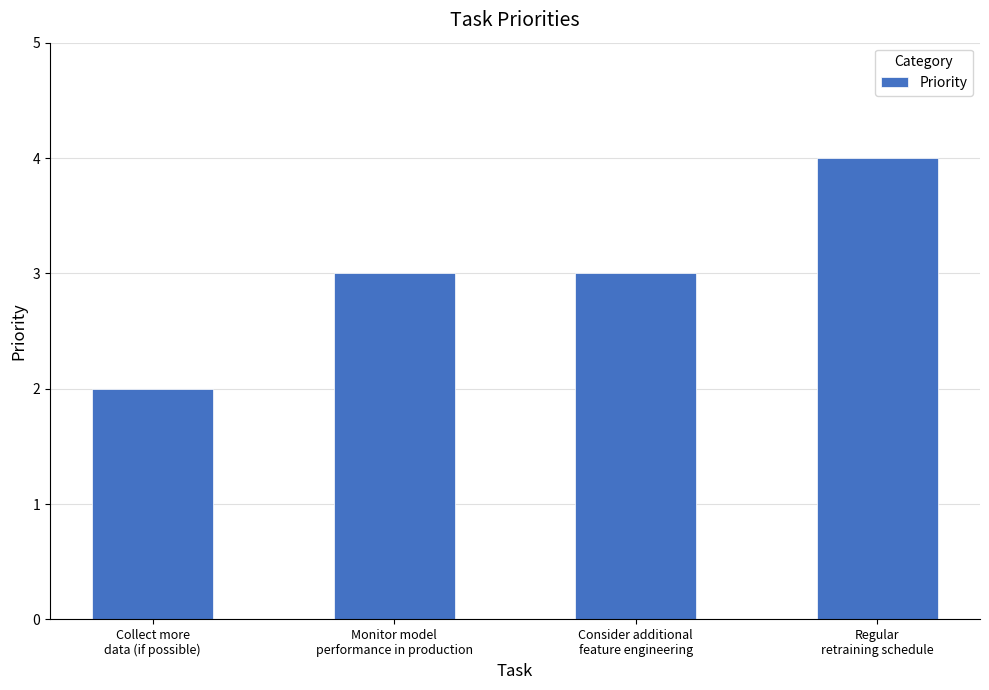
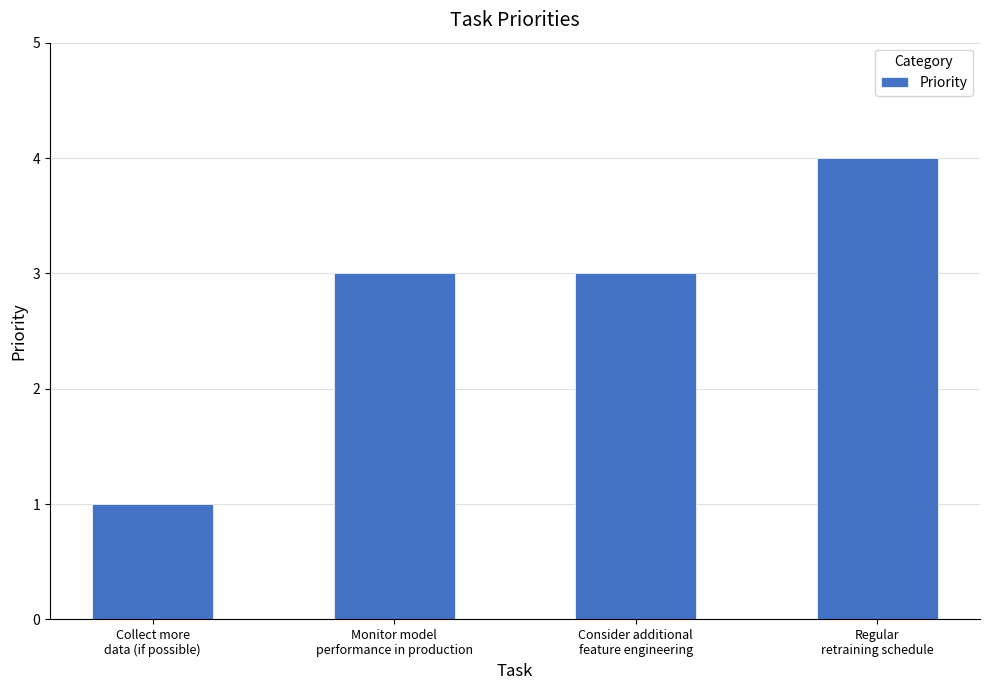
Collect more data (if possible): 2 -> 1
